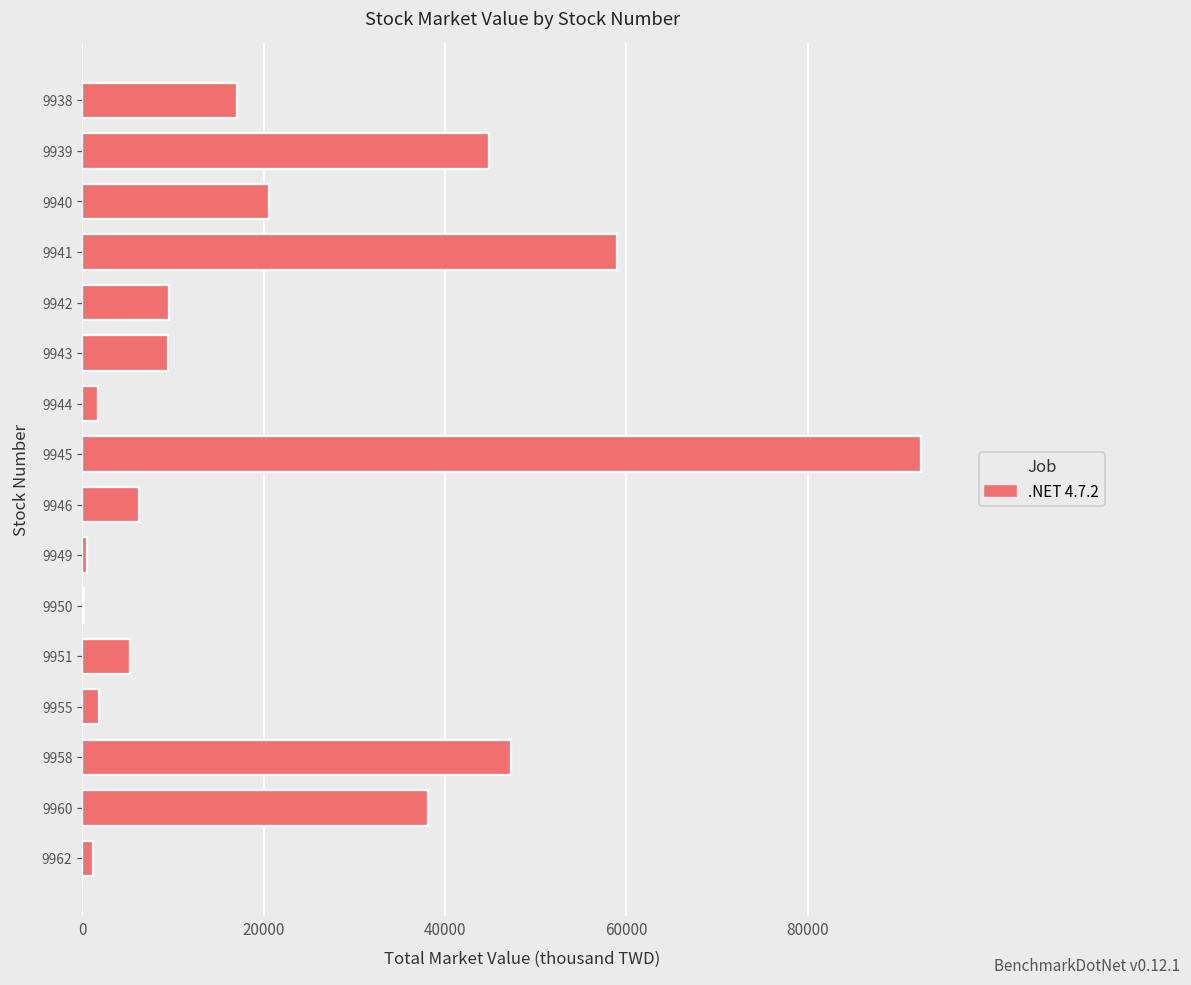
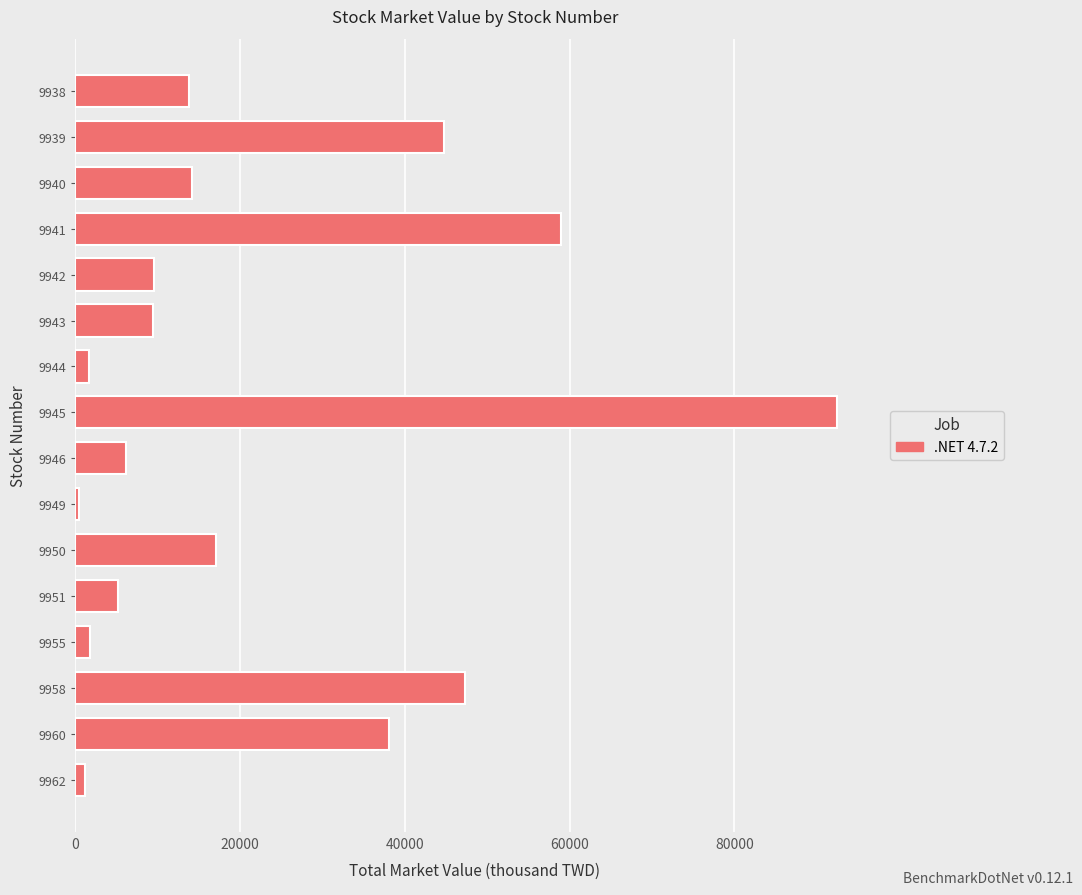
9938: 17000 -> 14000
9940: 21000 -> 14000
9950: 0 -> 17000
